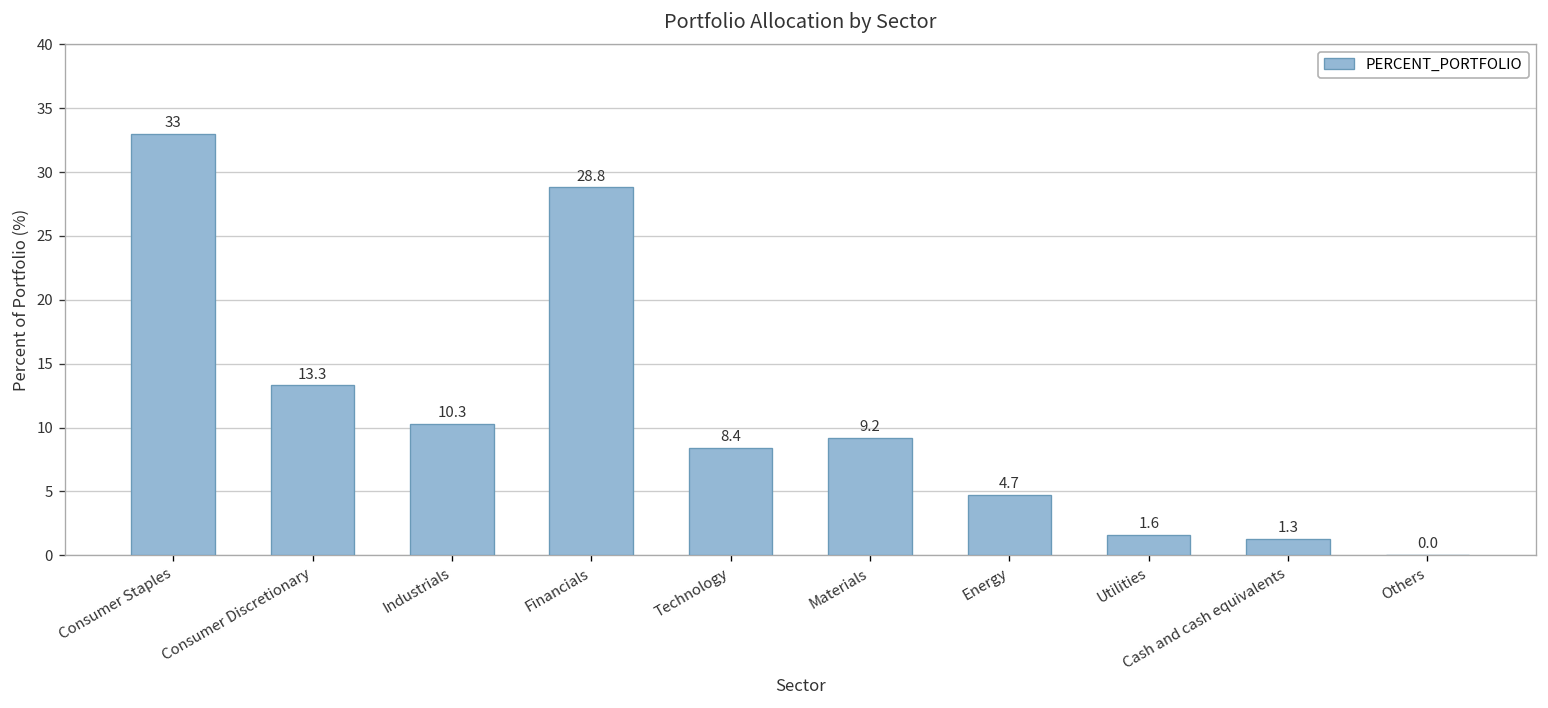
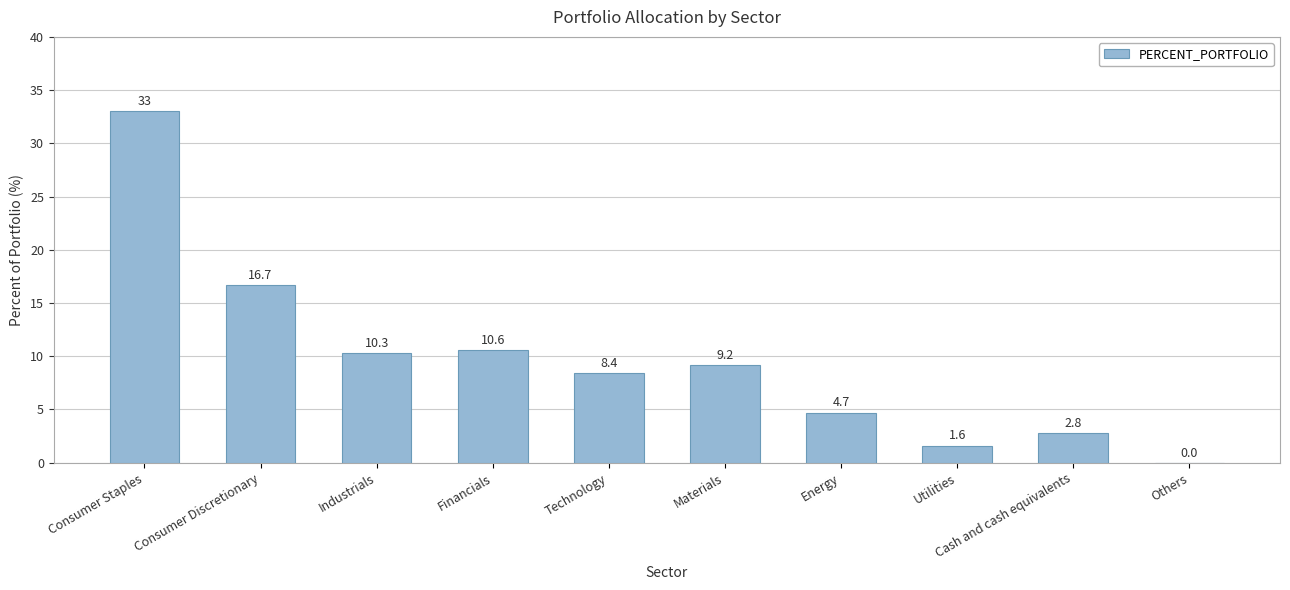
Consumer Discretionary: 13.3 -> 16.7
Financials: 28.8 -> 10.6
Cash and cash equivalents: 1.3 -> 2.8
